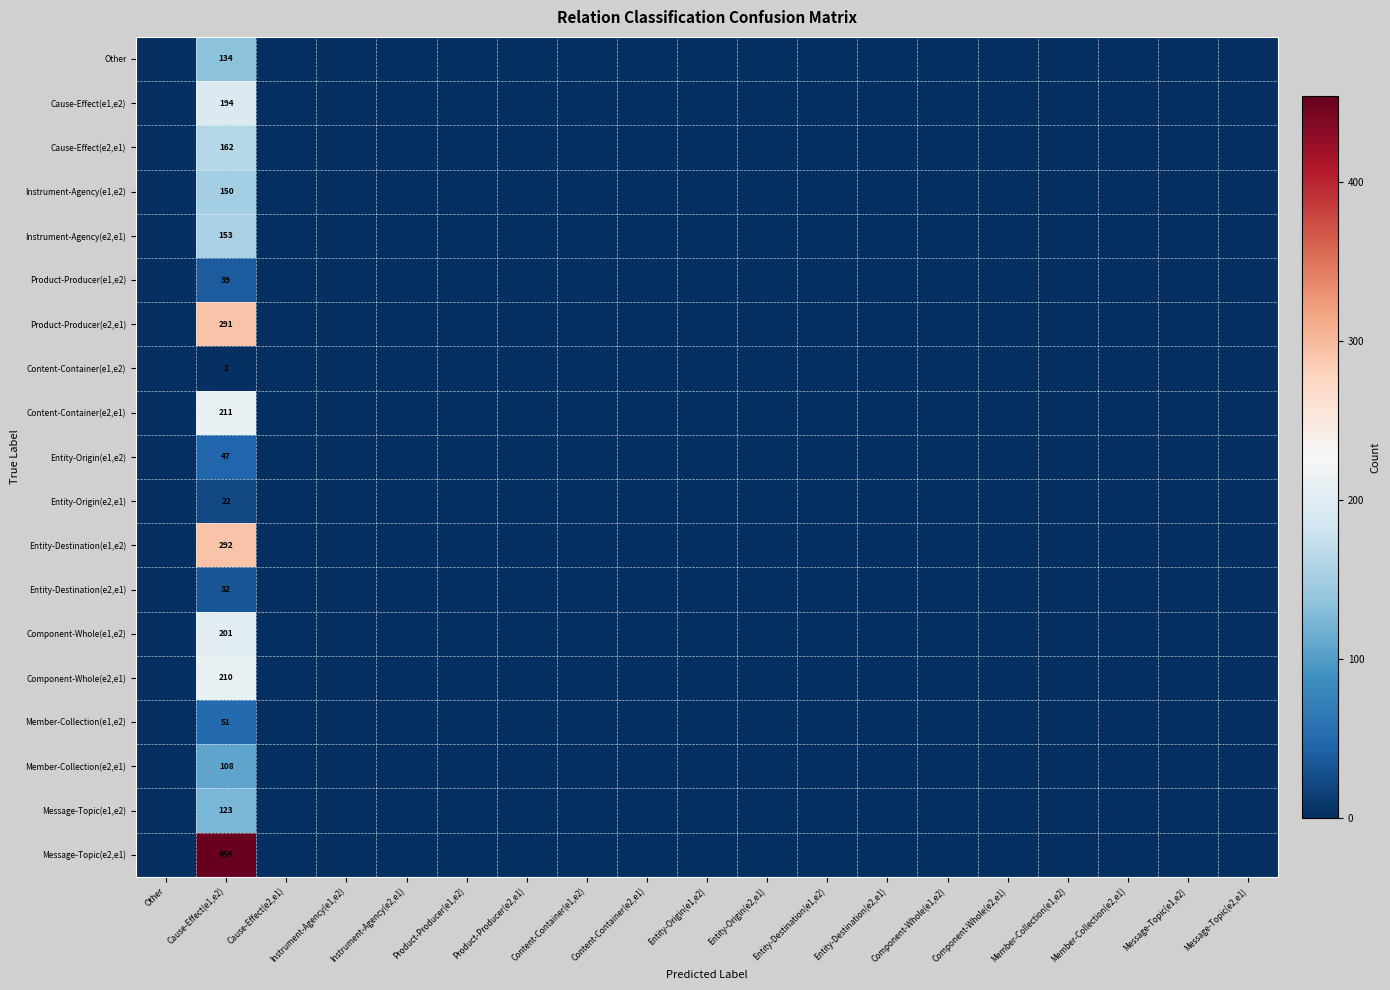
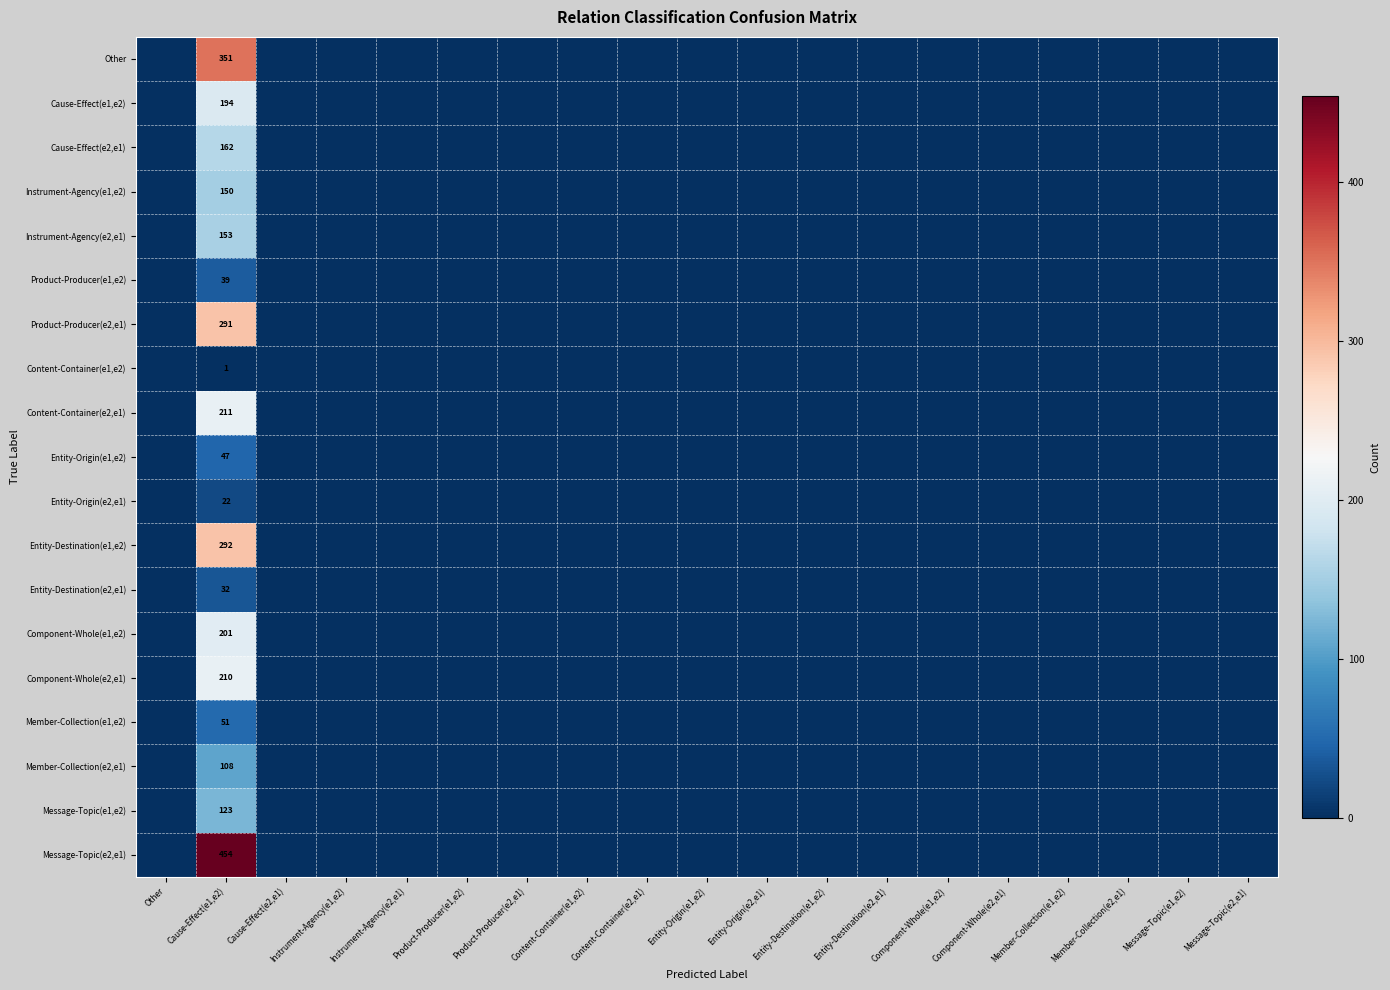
Other, Cause-Effect(e1,e2): 134 -> 351
